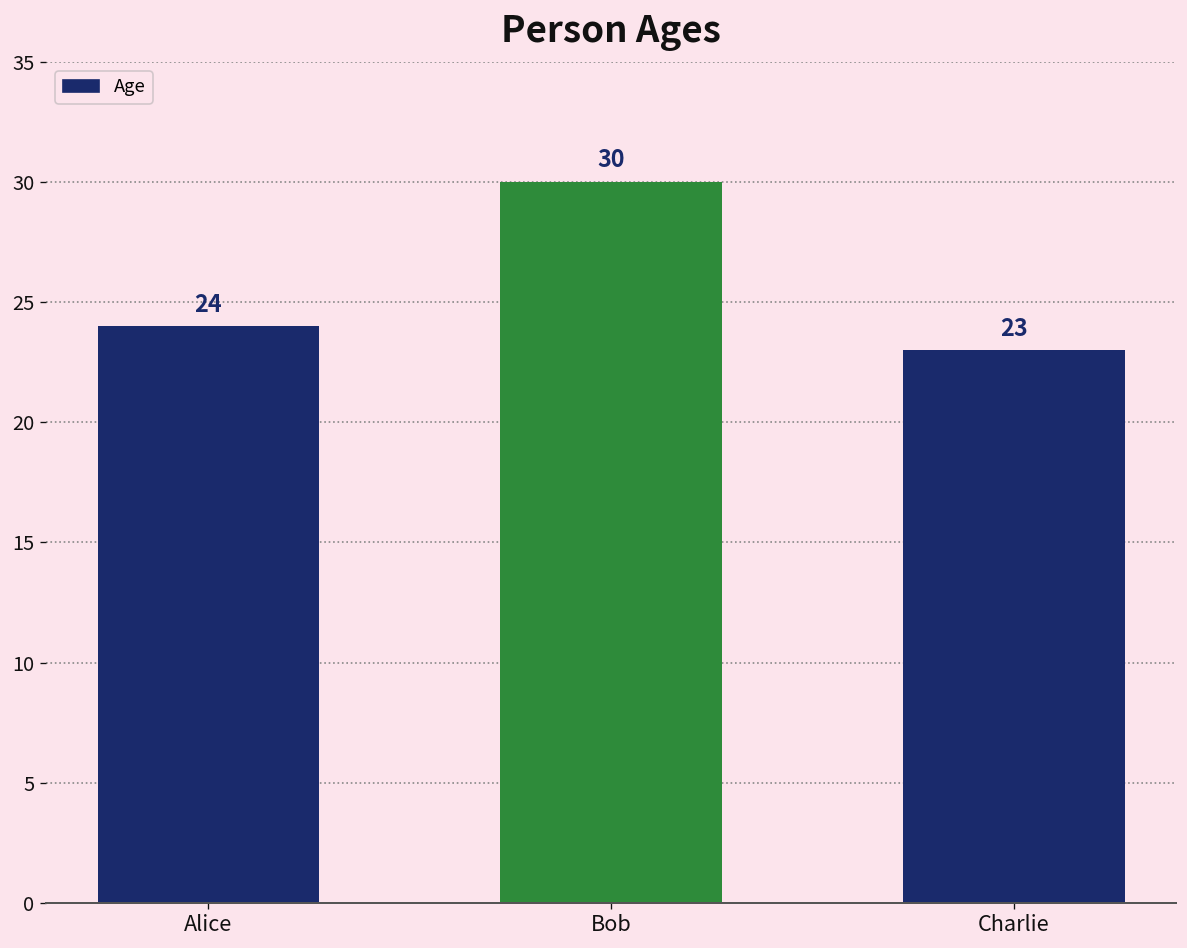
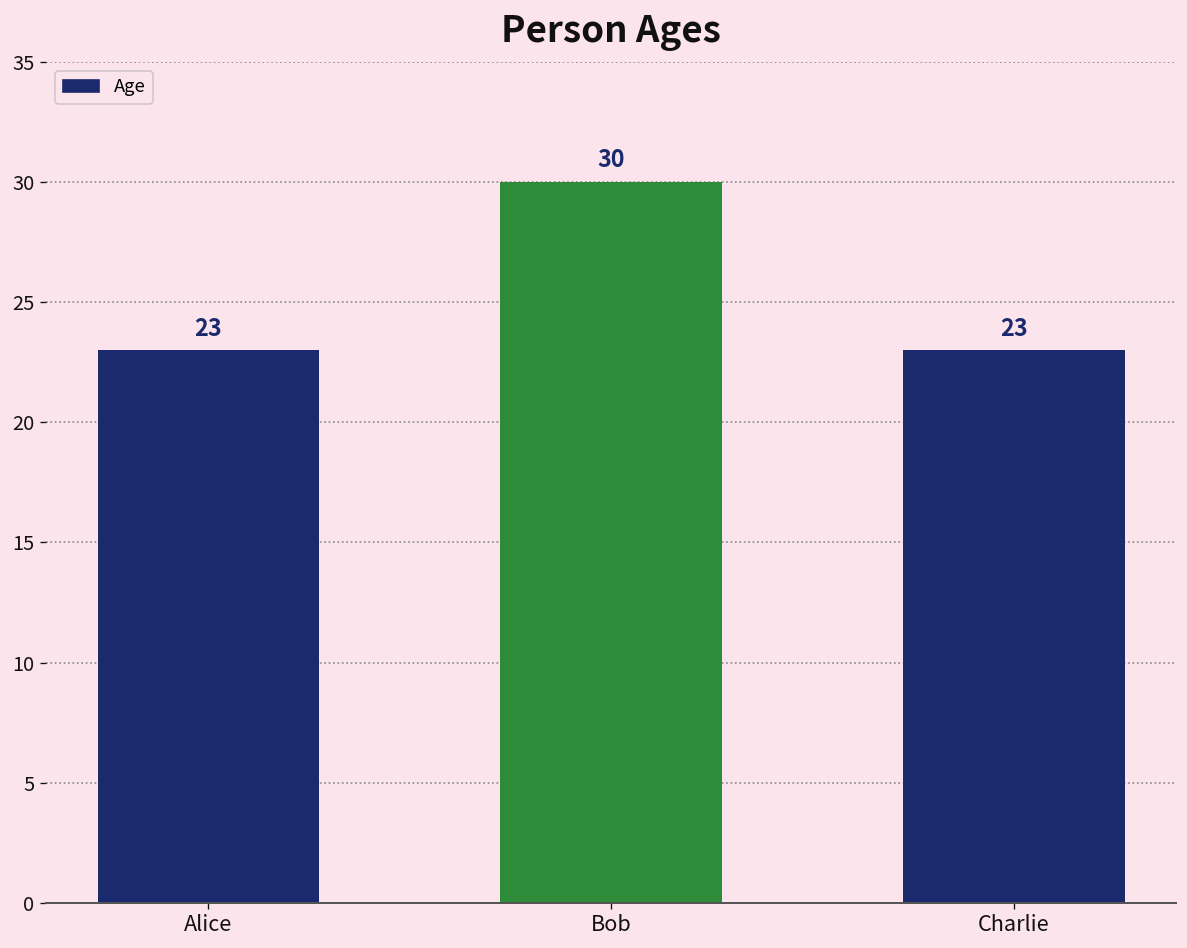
Alice: 24 -> 23
